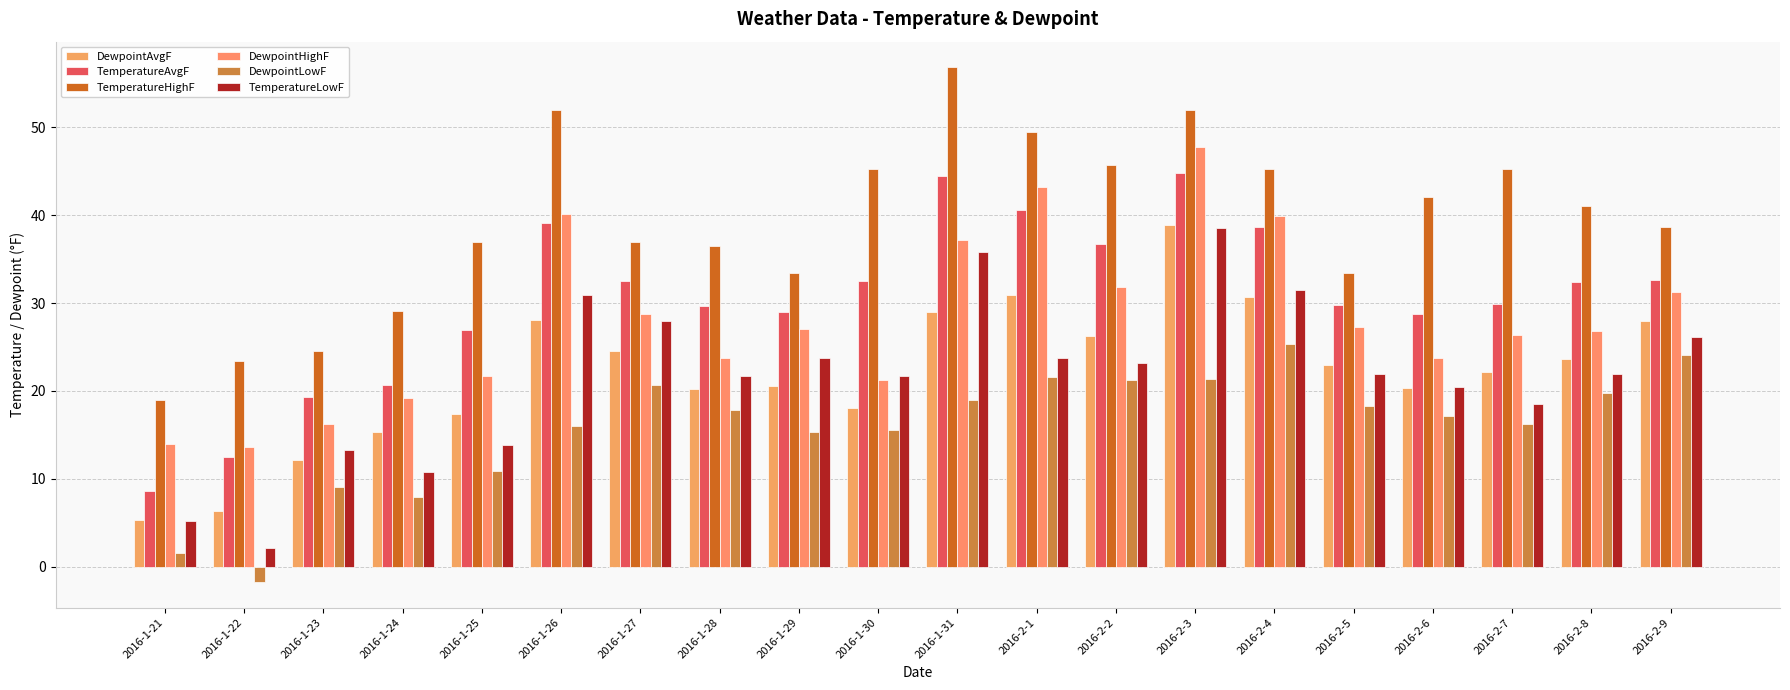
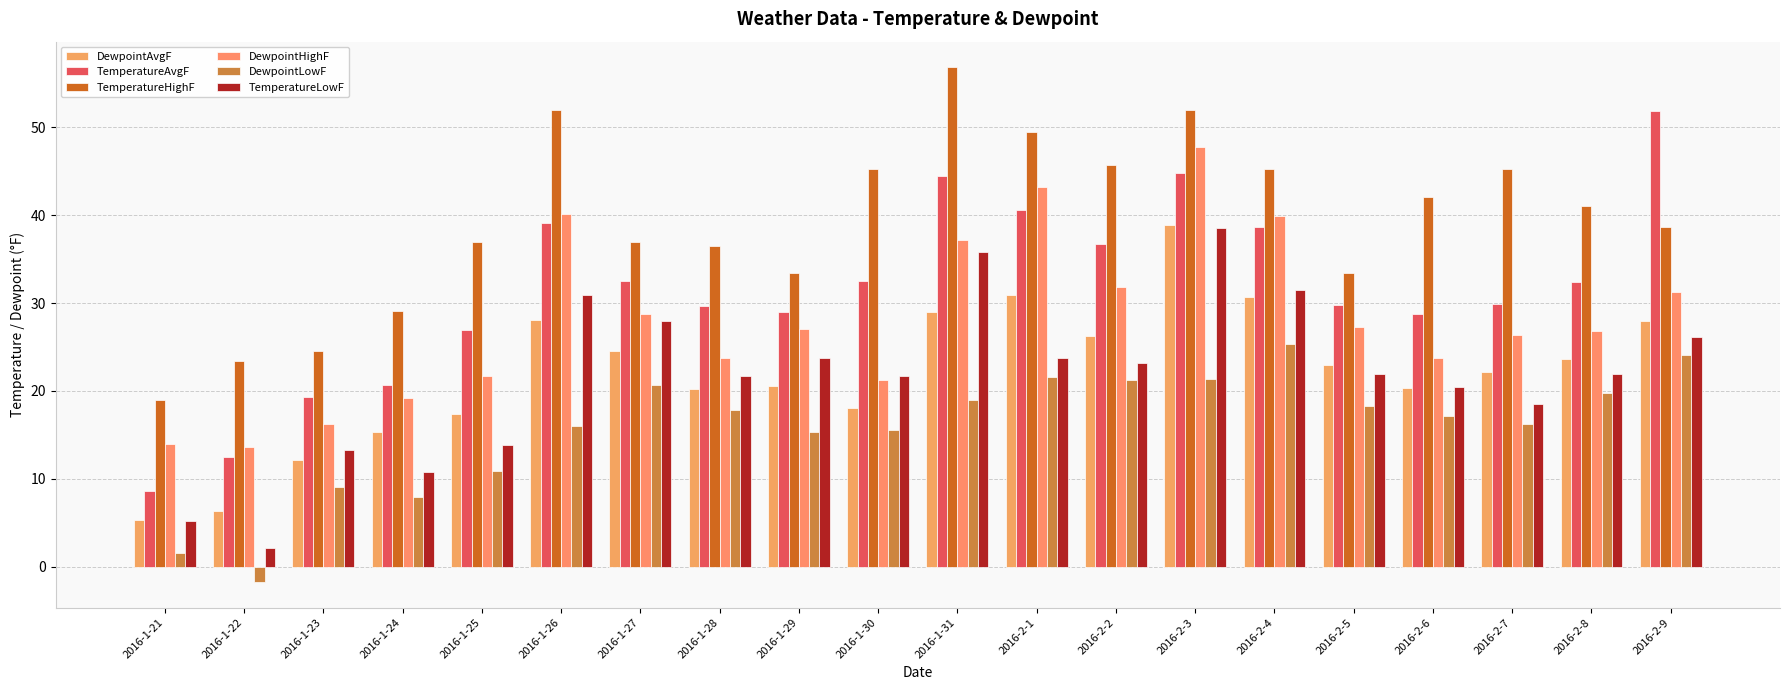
TemperatureAvgF, 2016-2-9: 33 -> 52
